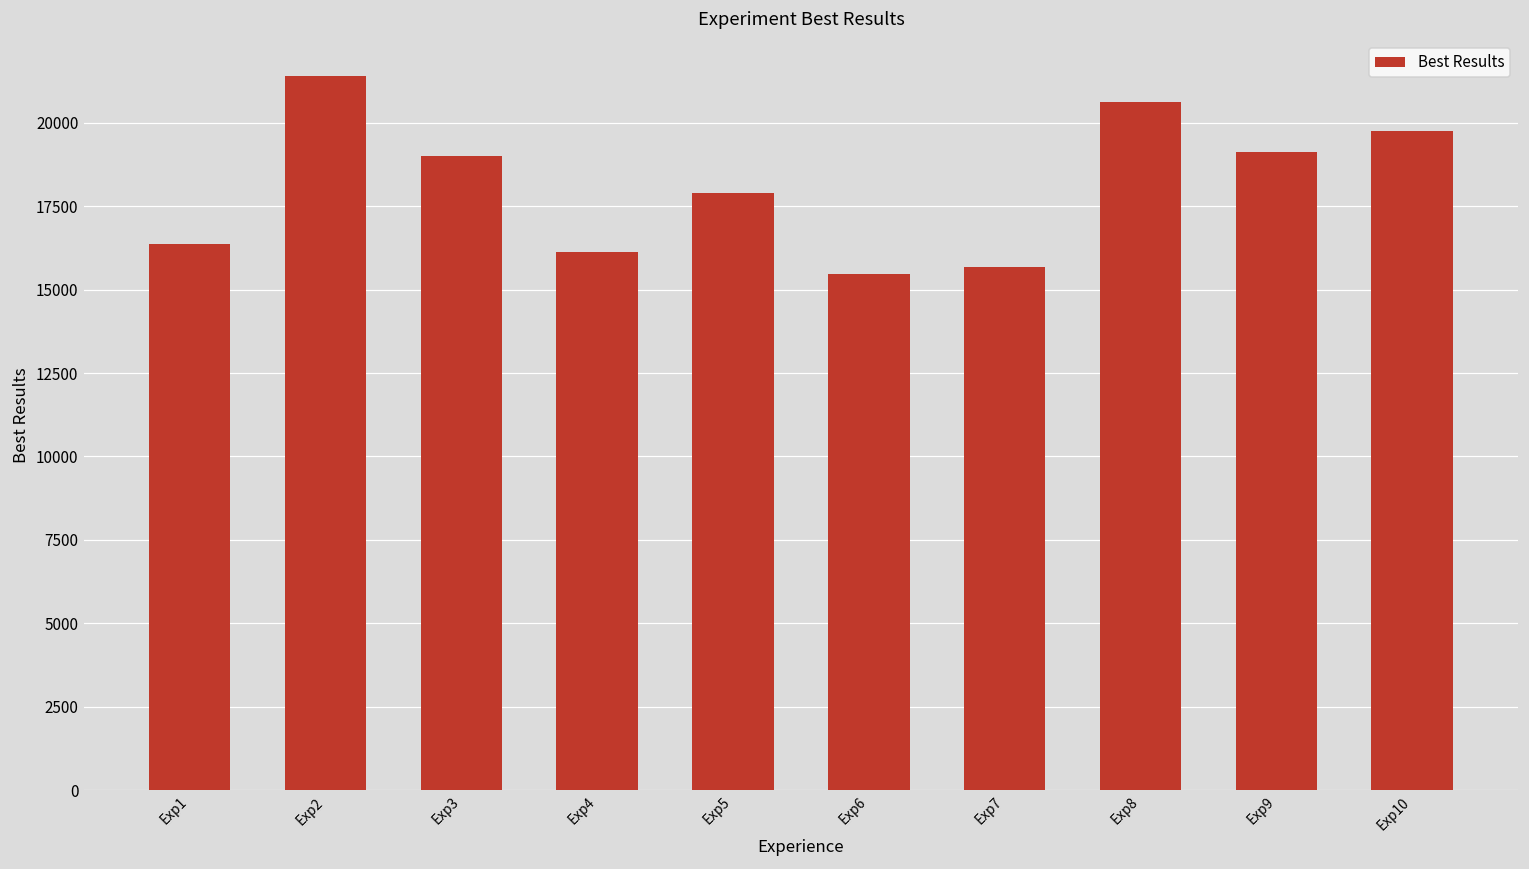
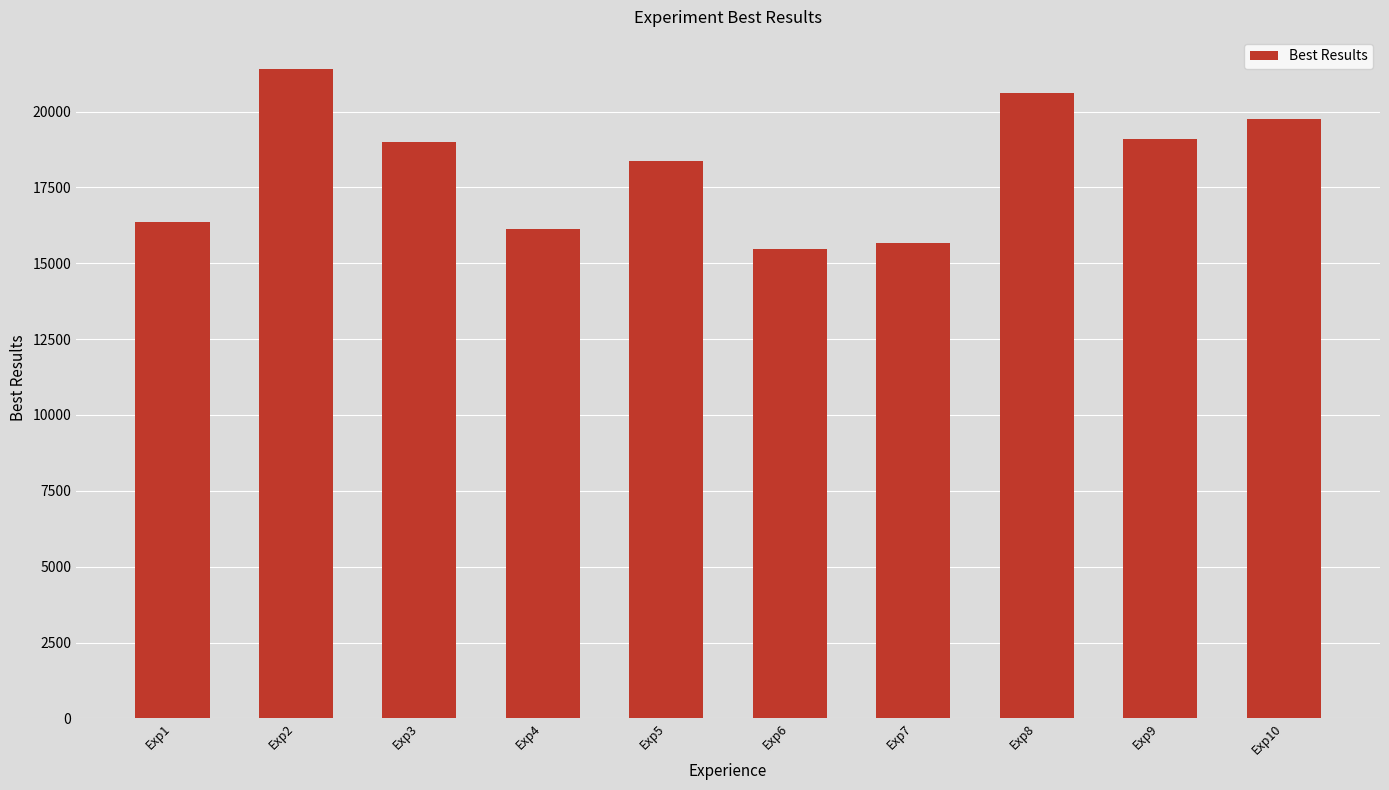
Exp5: 17900 -> 18400
